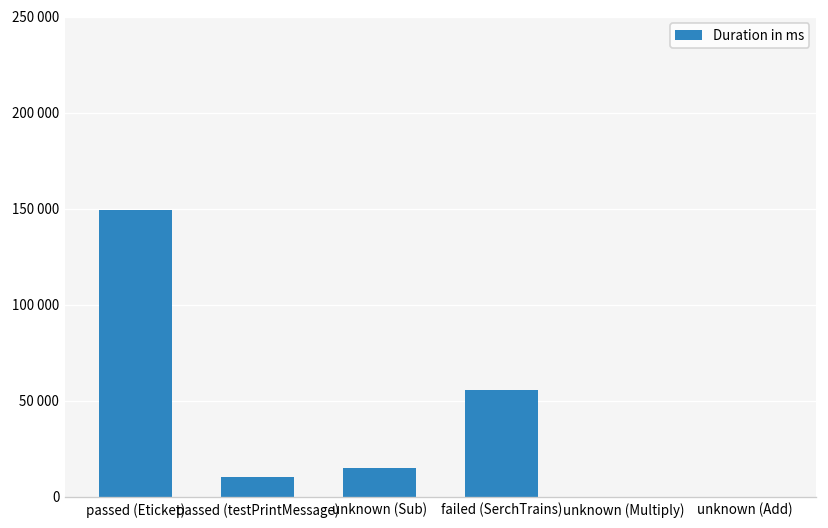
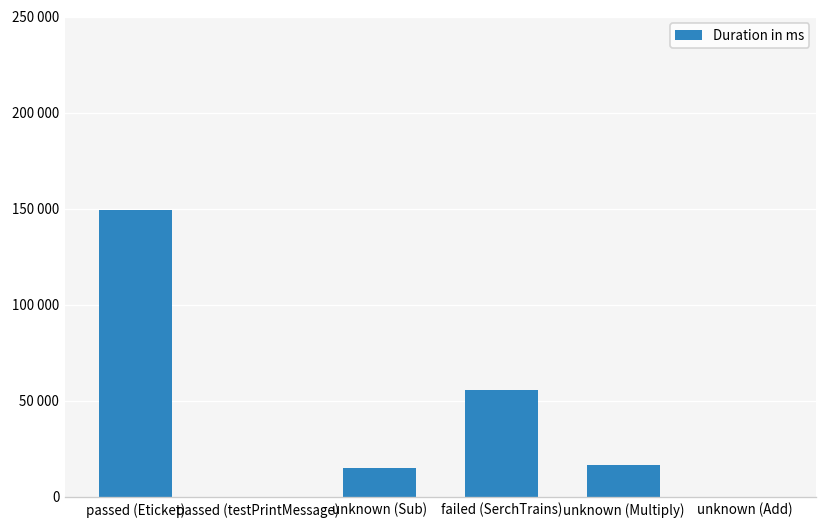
passed (testPrintMessage): 10000 -> 0
unknown (Multiply): 0 -> 17000
